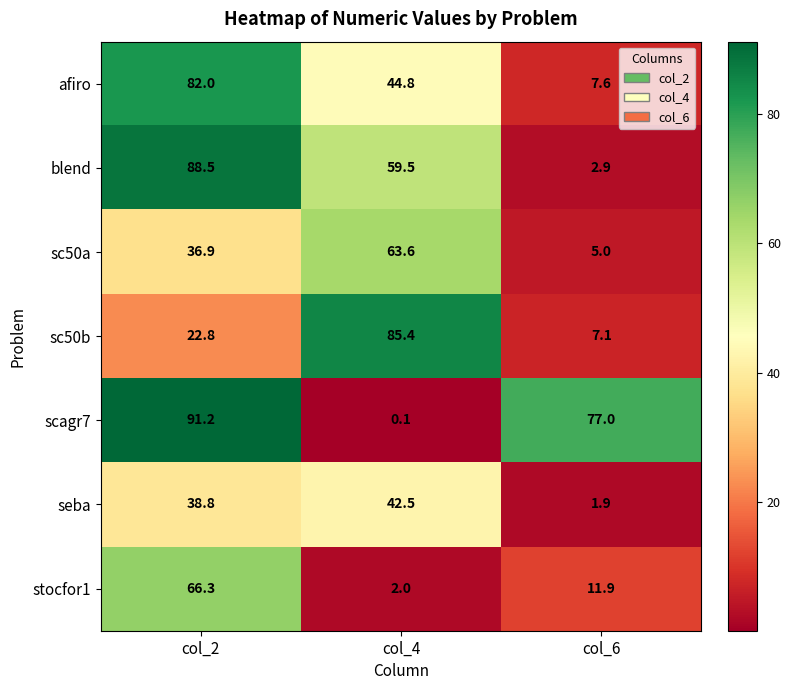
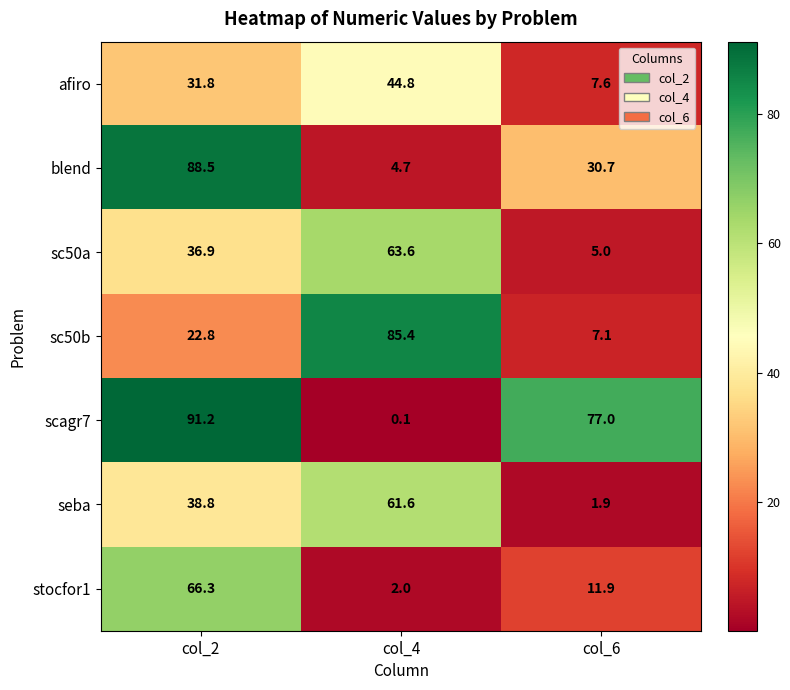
afiro, col_2: 82.0 -> 31.8
blend, col_4: 59.5 -> 4.7
blend, col_6: 2.9 -> 30.7
seba, col_4: 42.5 -> 61.6
